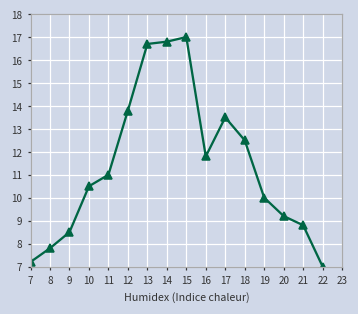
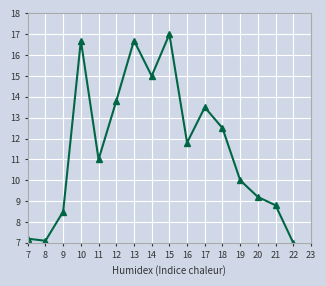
8: 7.8 -> 7.1
10: 10.5 -> 16.7
14: 16.8 -> 15.0
